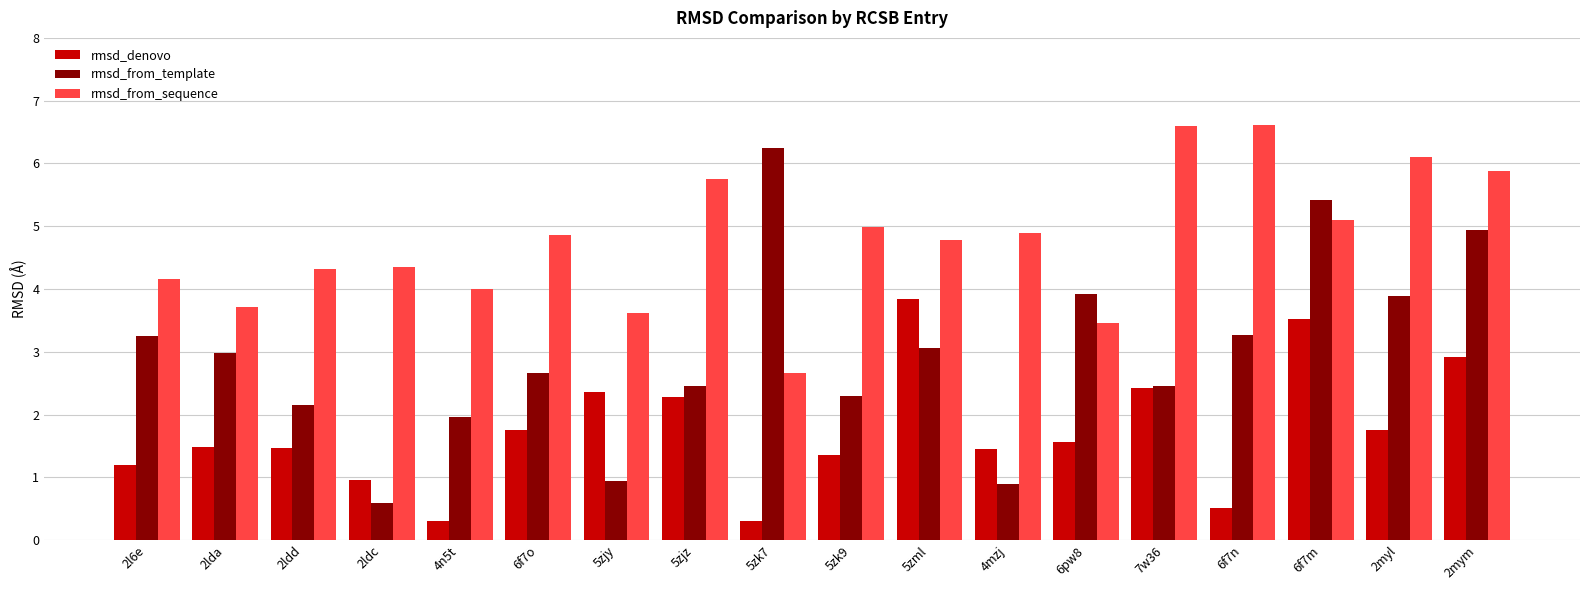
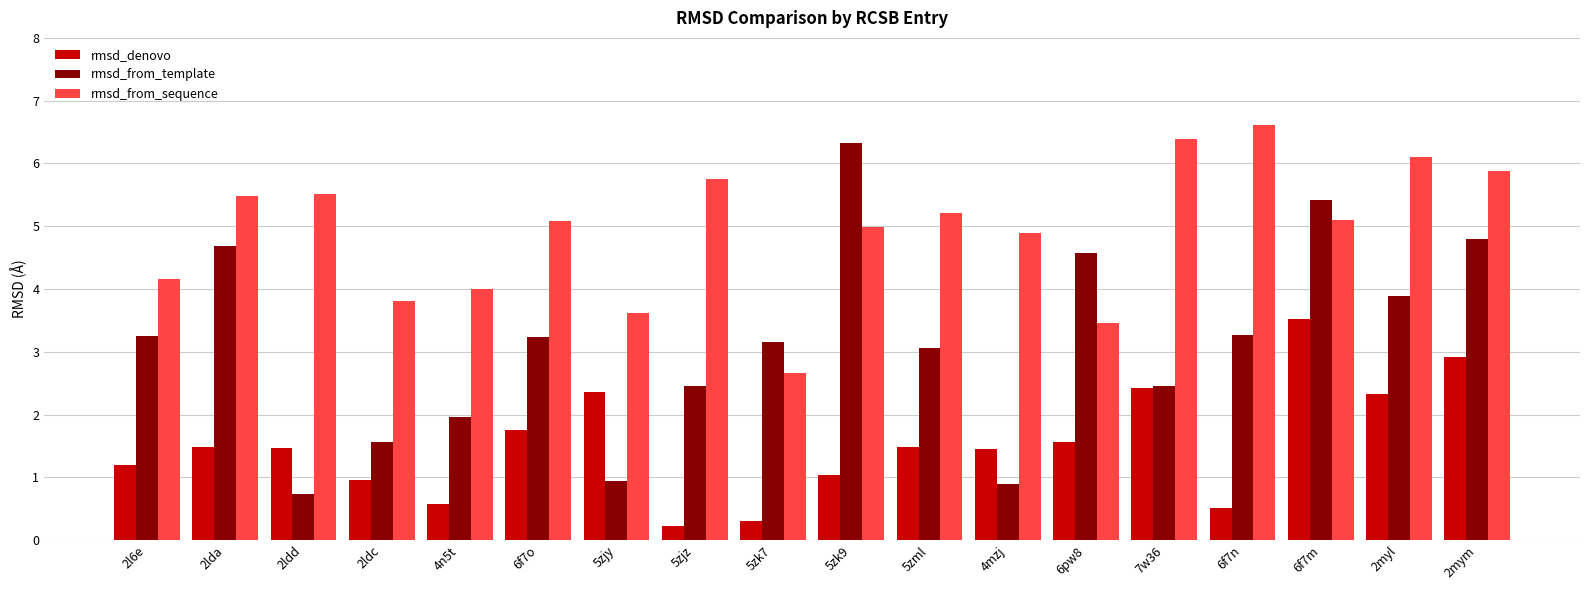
rmsd_from_template, 2lda: 3.0 -> 4.7
rmsd_from_sequence, 2lda: 3.7 -> 5.5
rmsd_from_template, 2ldd: 2.2 -> 0.7
rmsd_from_sequence, 2ldd: 4.3 -> 5.5
rmsd_from_template, 2ldc: 0.6 -> 1.6
rmsd_from_sequence, 2ldc: 4.4 -> 3.8
rmsd_denovo, 4n5t: 0.3 -> 0.6
rmsd_from_template, 6f7o: 2.7 -> 3.2
rmsd_from_sequence, 6f7o: 4.9 -> 5.1
rmsd_denovo, 5zjz: 2.3 -> 0.2
rmsd_from_template, 5zk7: 6.2 -> 3.2
rmsd_denovo, 5zk9: 1.4 -> 1.0
rmsd_from_template, 5zk9: 2.3 -> 6.3
rmsd_denovo, 5zml: 3.8 -> 1.5
rmsd_from_sequence, 5zml: 4.8 -> 5.2
rmsd_from_template, 6pw8: 3.9 -> 4.6
rmsd_from_sequence, 7w36: 6.6 -> 6.4
rmsd_denovo, 2myl: 1.8 -> 2.3
rmsd_from_template, 2mym: 4.9 -> 4.8
